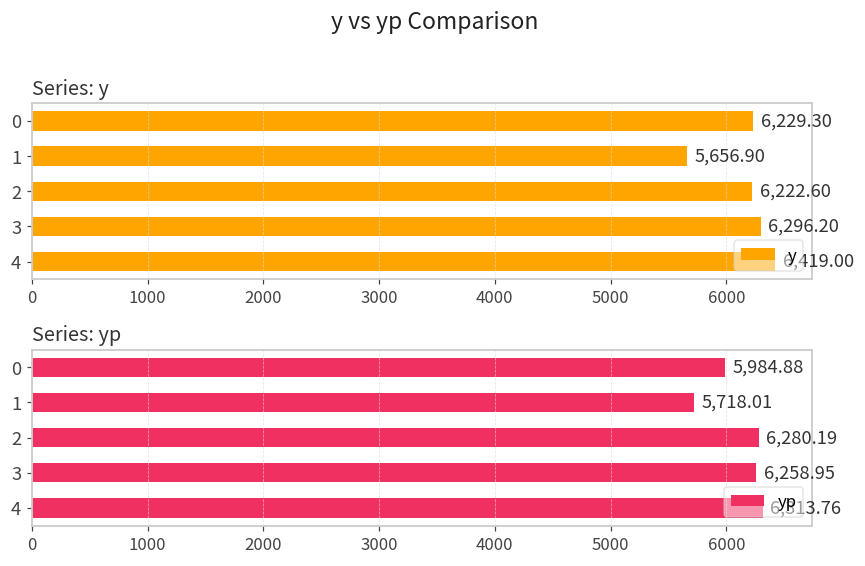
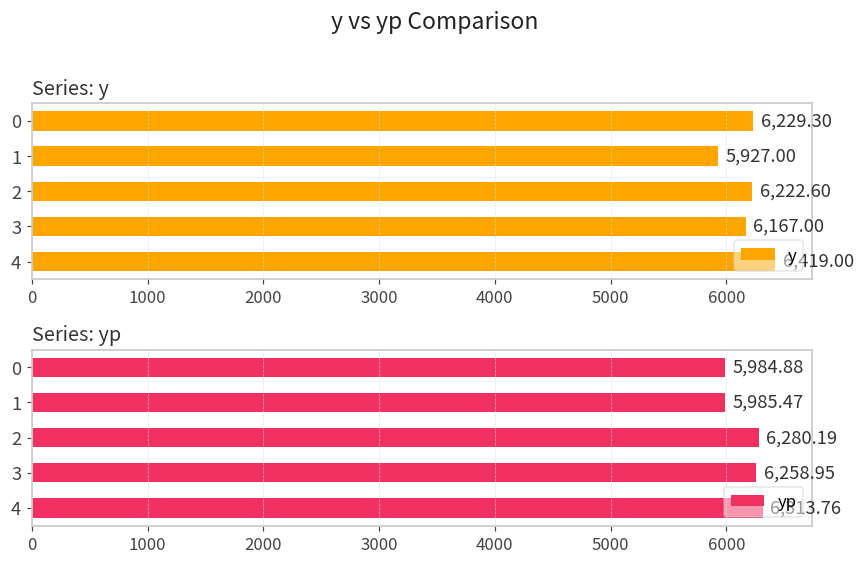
Series: y, 1: 5,656.90 -> 5,927.00
Series: y, 3: 6,296.20 -> 6,167.00
Series: yp, 1: 5,718.01 -> 5,985.47
